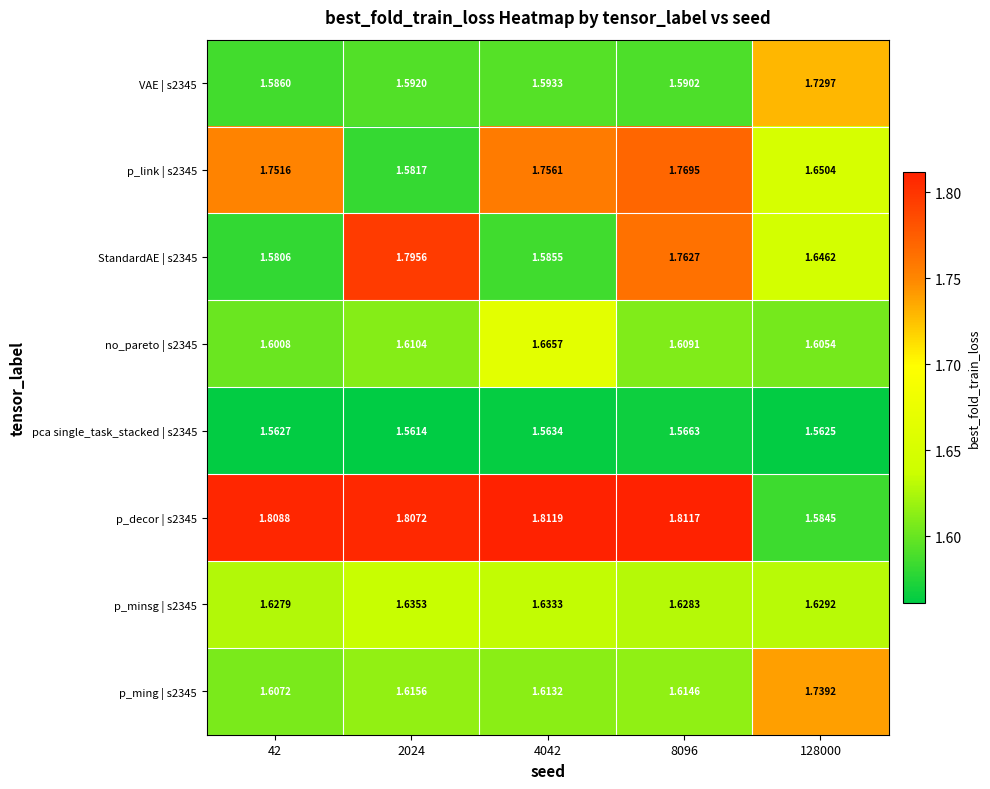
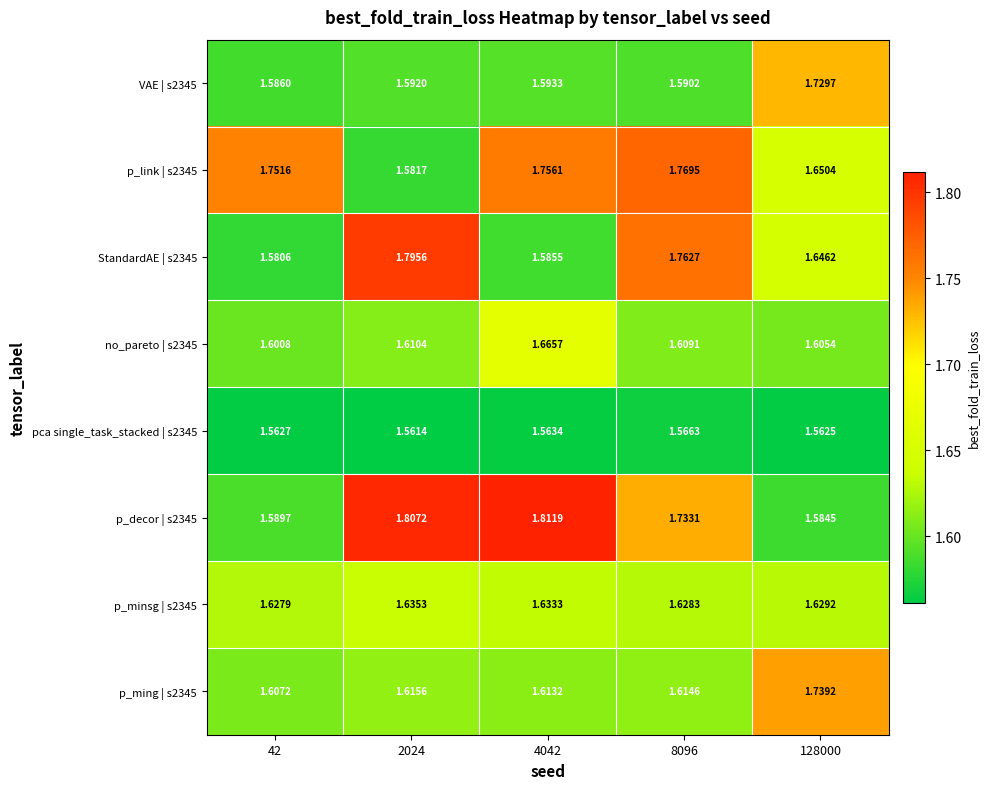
p_decor | s2345, 42: 1.8088 -> 1.5897
p_decor | s2345, 8096: 1.8117 -> 1.7331
